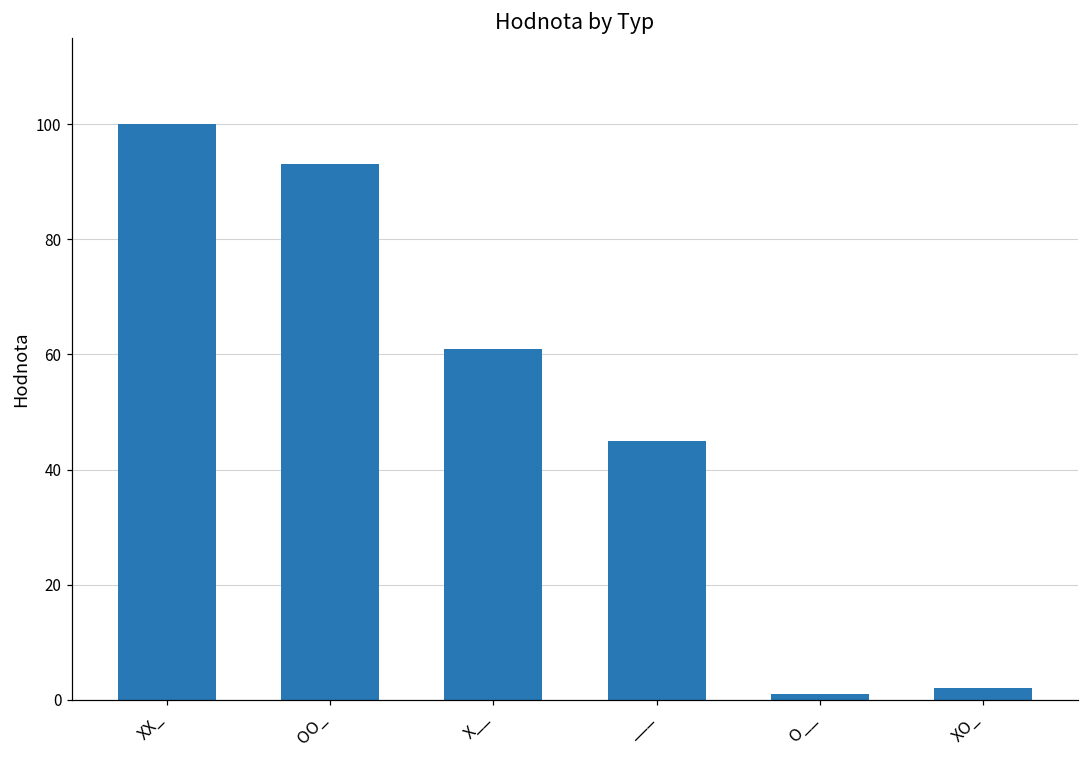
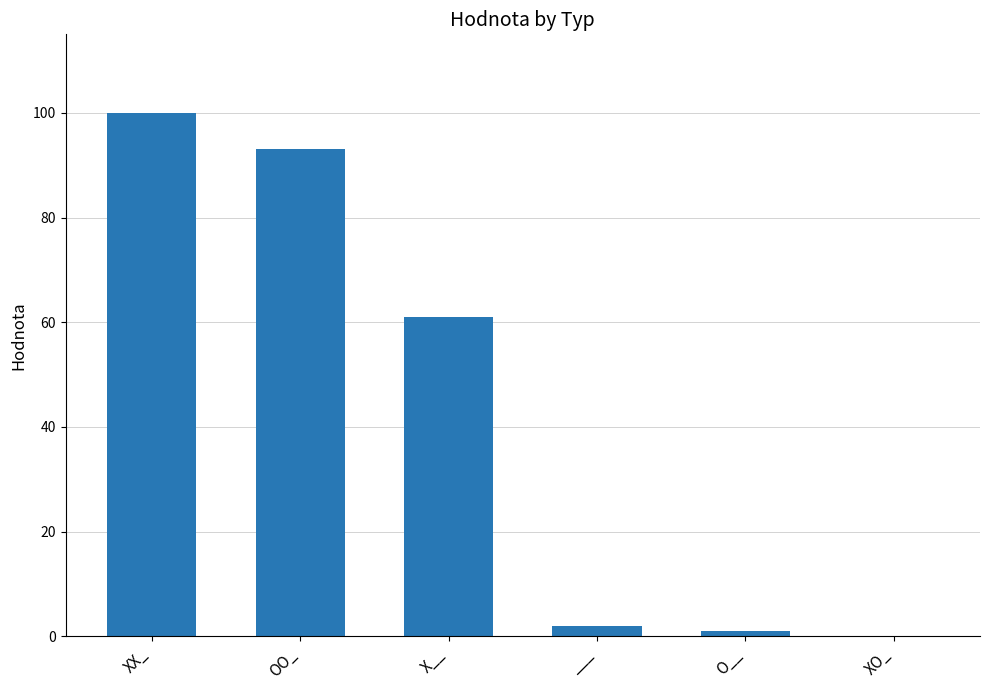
___: 45 -> 2
XO_: 2 -> 0
